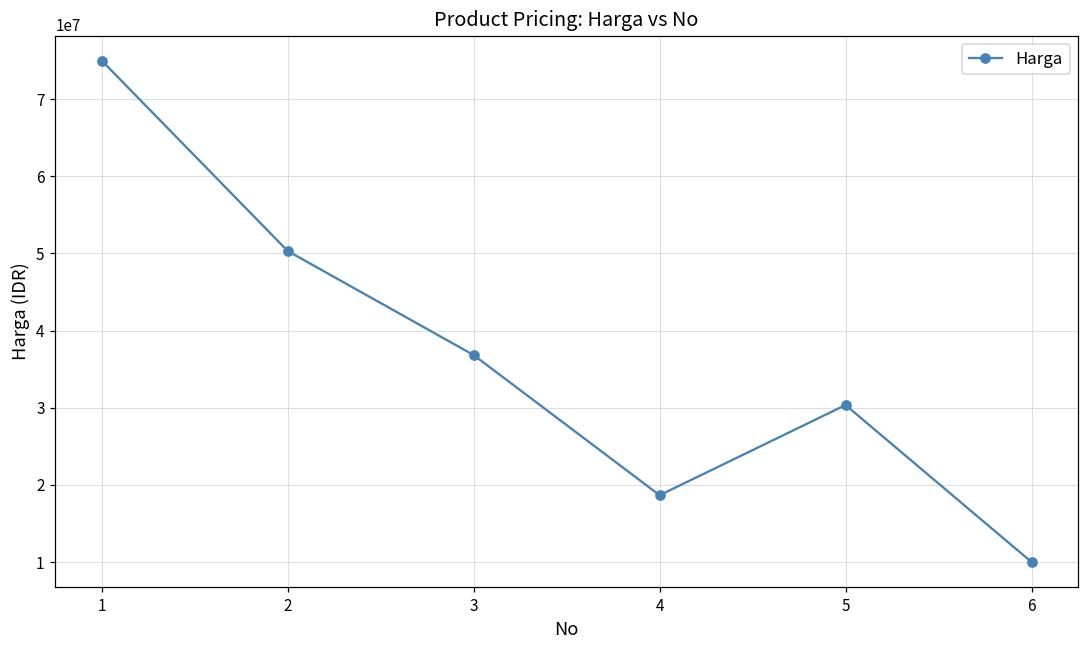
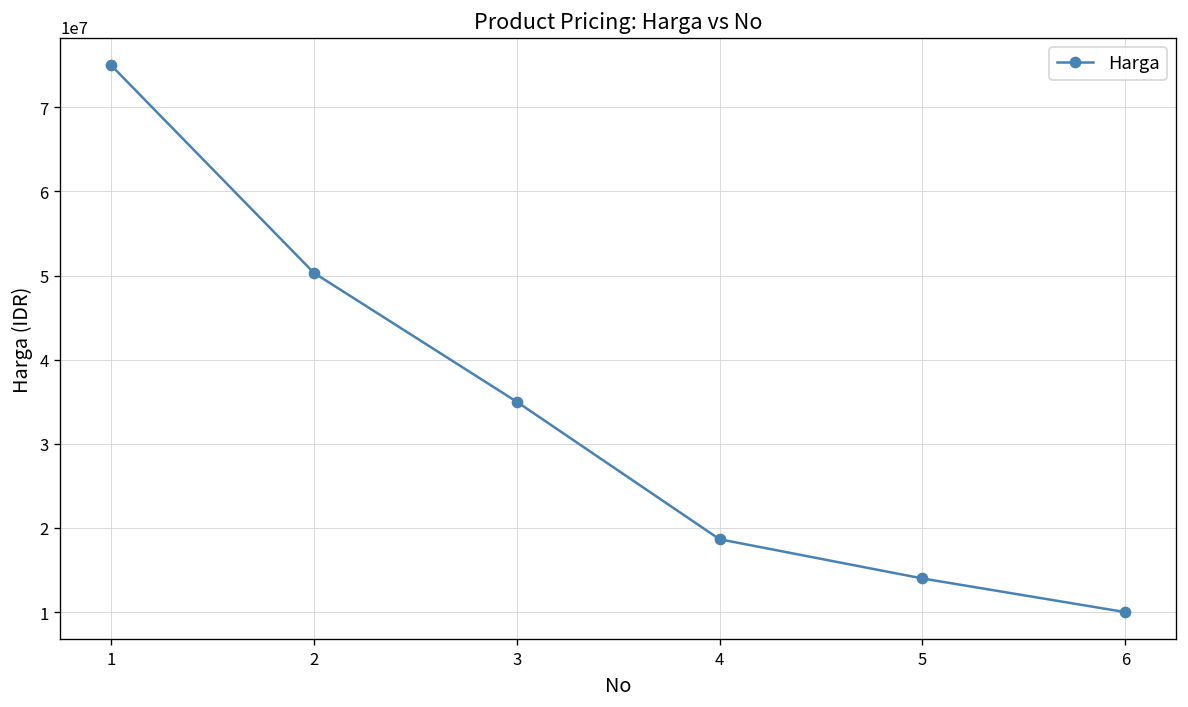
3: 37000000 -> 35000000
5: 30000000 -> 14000000
